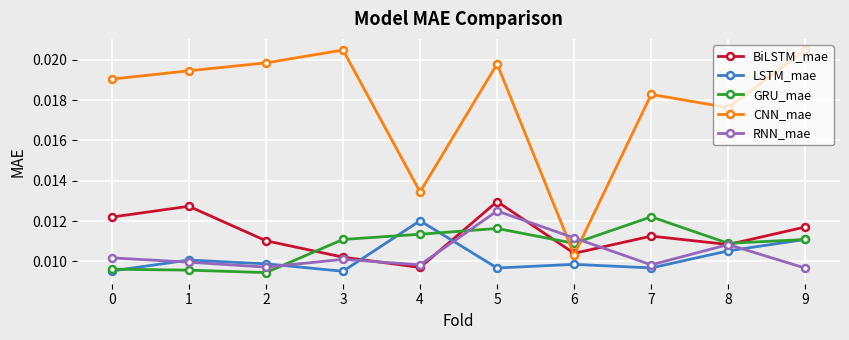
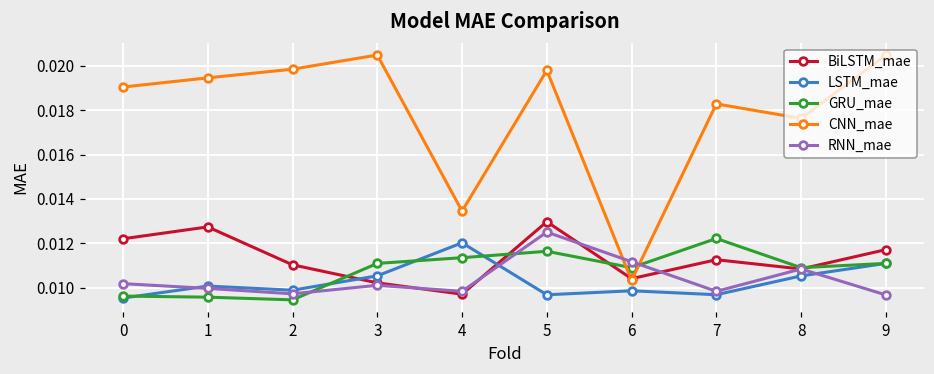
LSTM_mae, 3: 0.0095 -> 0.0105
